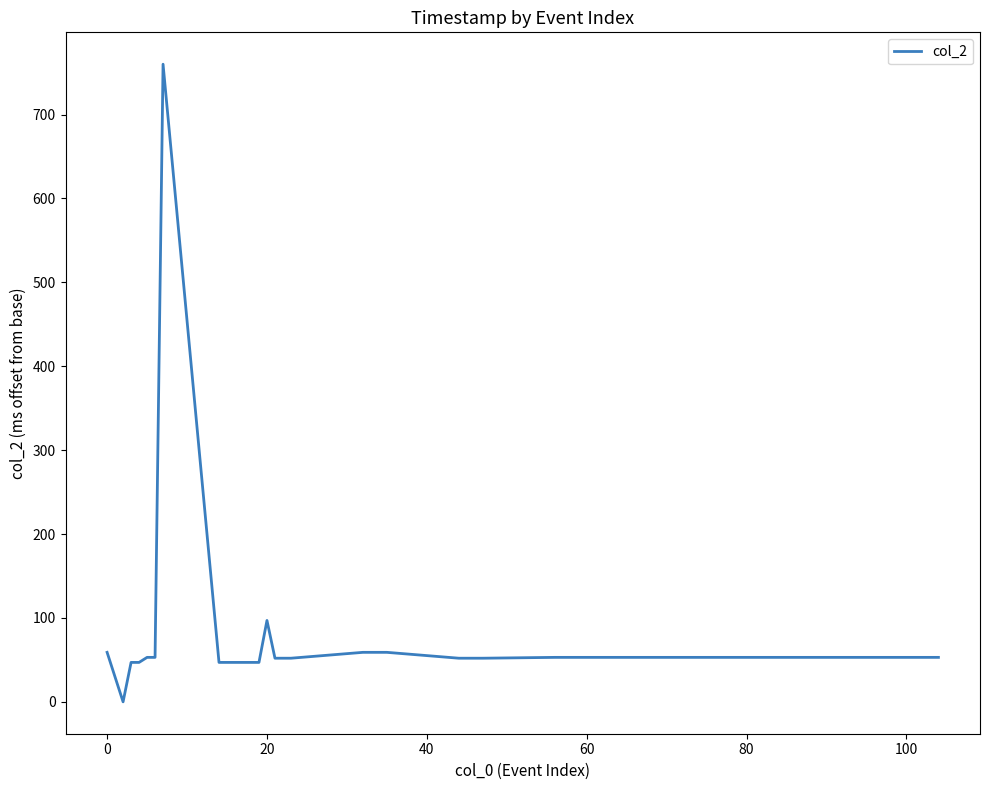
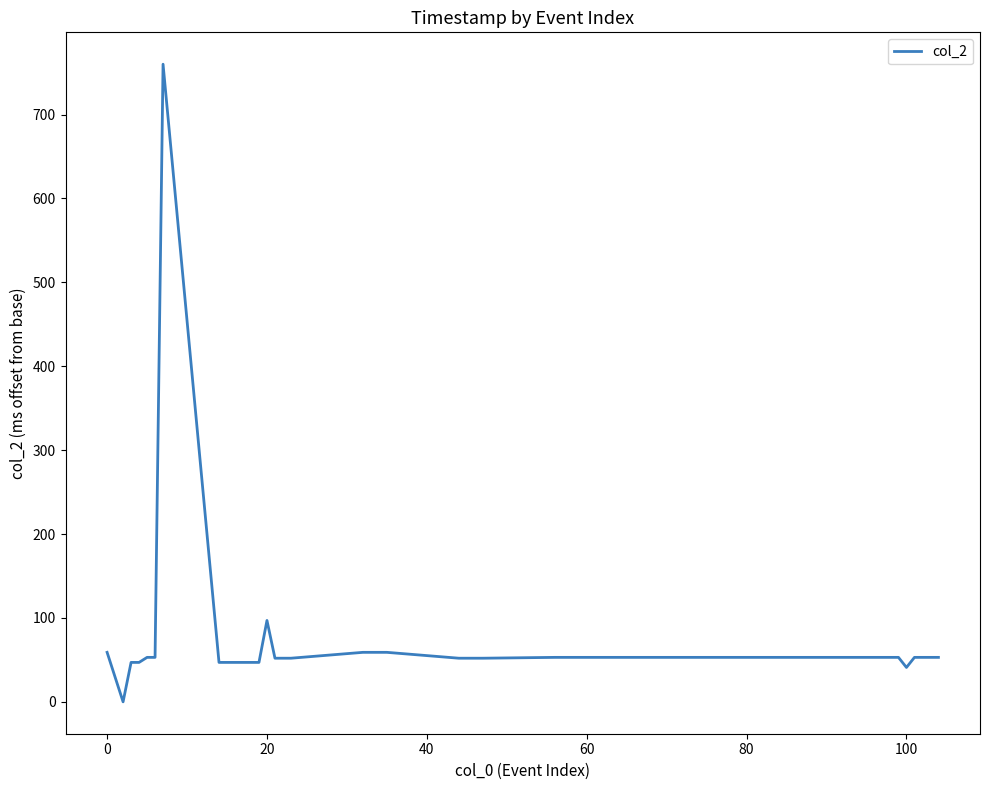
100: 50 -> 40
